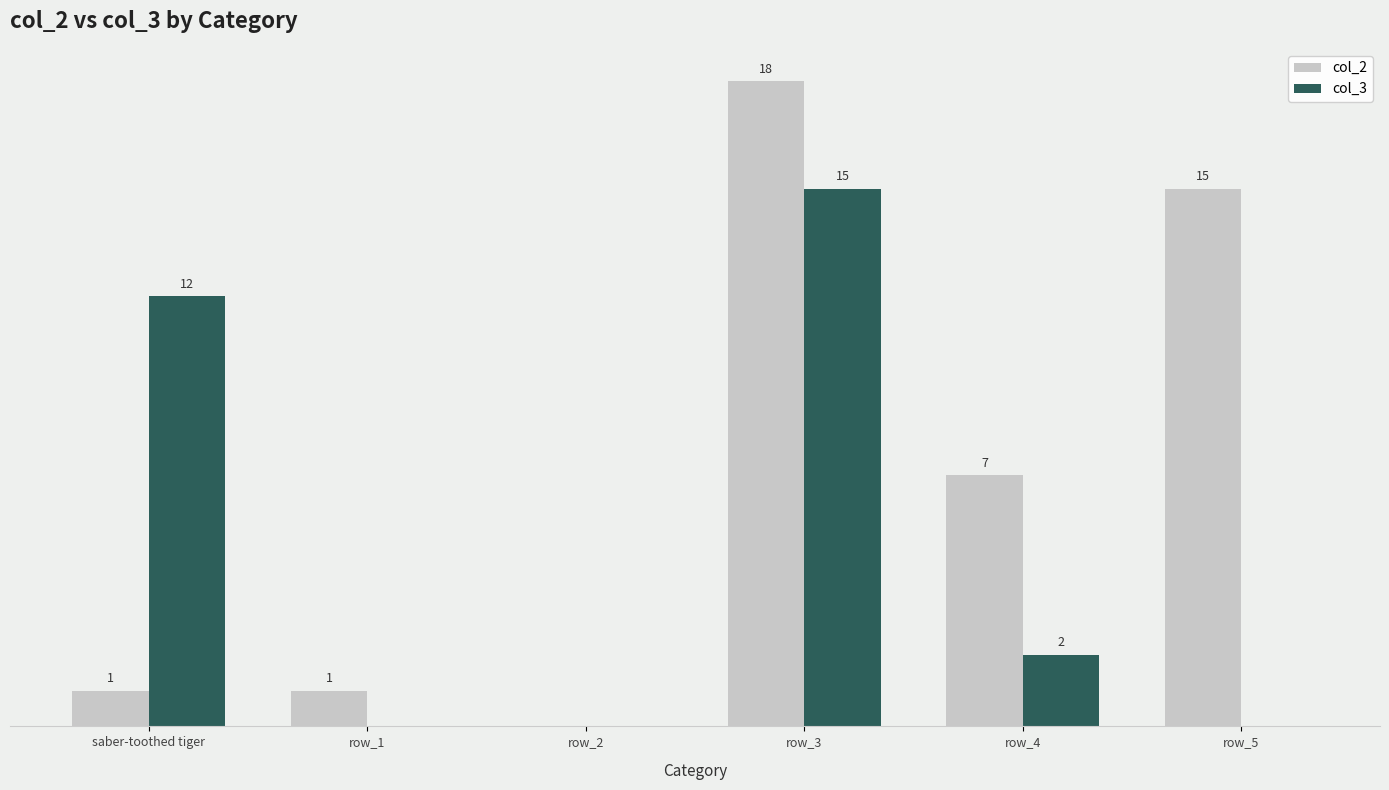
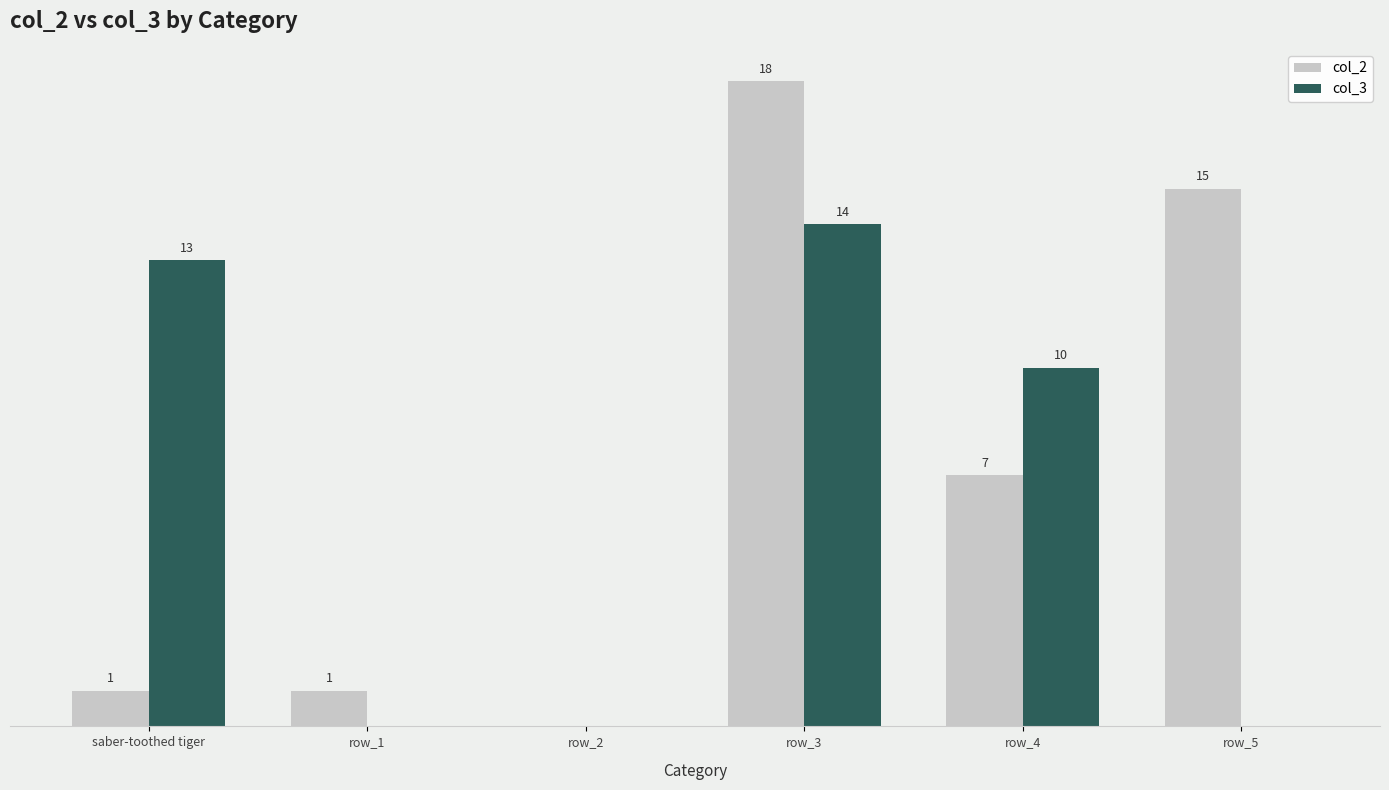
col_3, saber-toothed tiger: 12 -> 13
col_3, row_3: 15 -> 14
col_3, row_4: 2 -> 10
